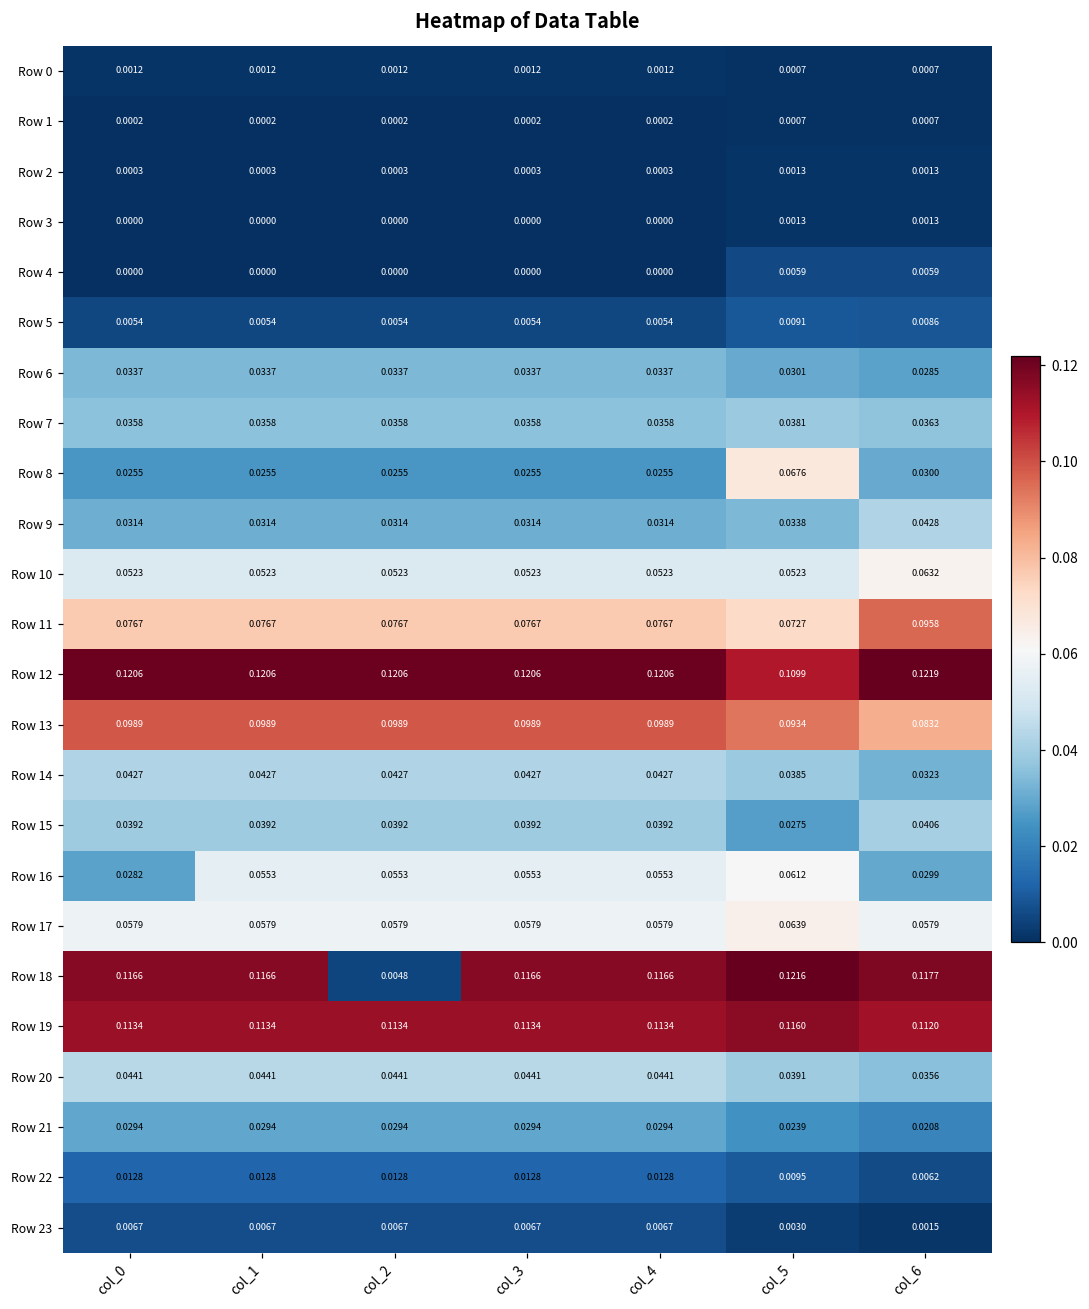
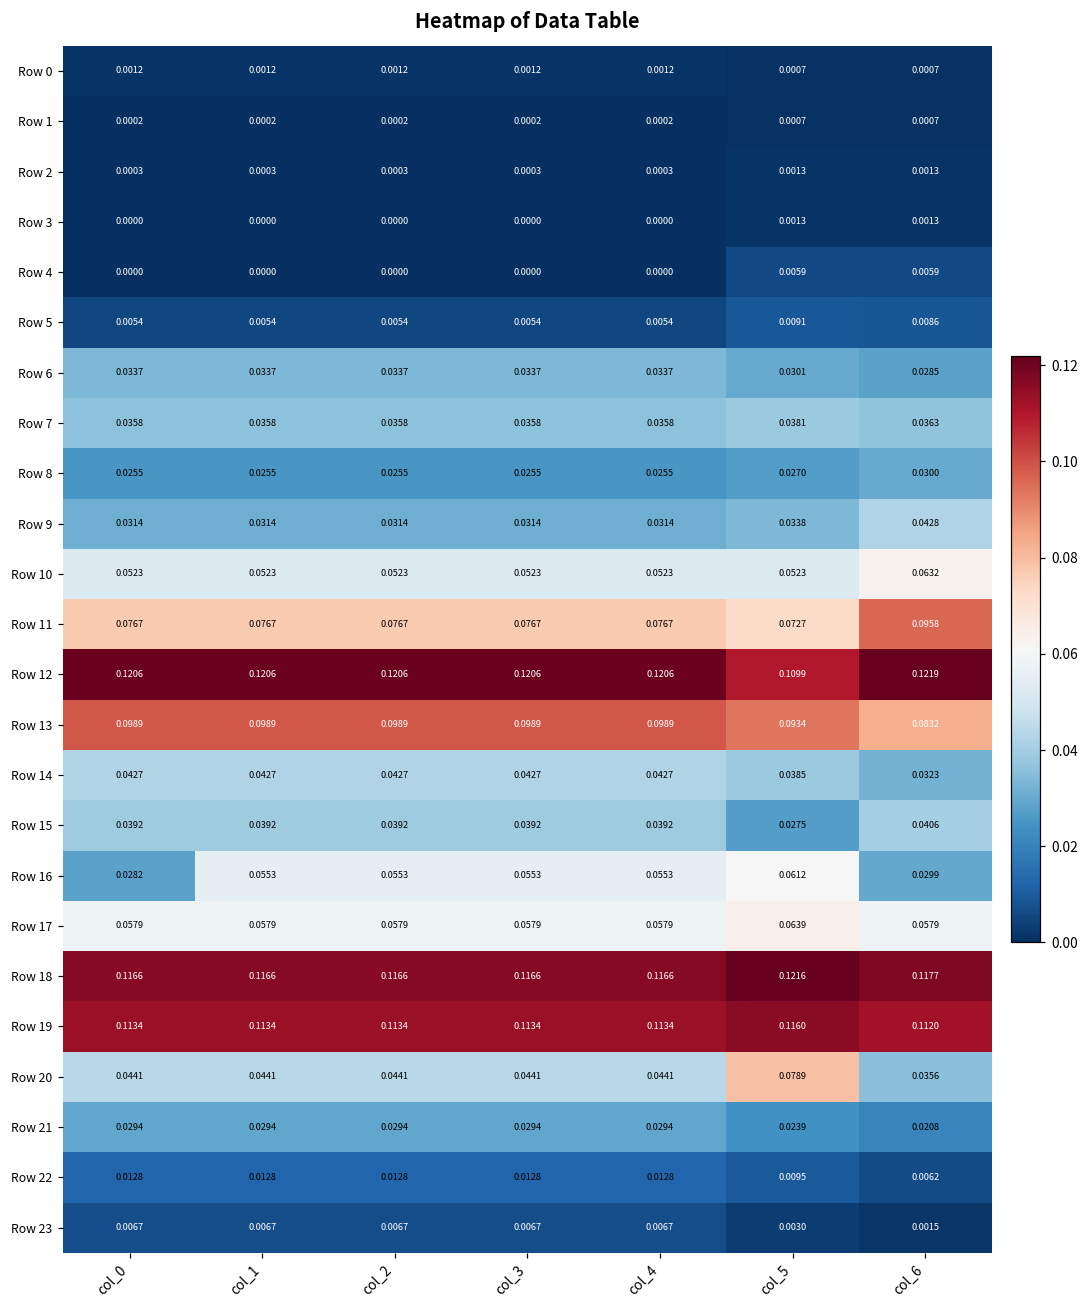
Row 8, col_5: 0.0676 -> 0.0270
Row 18, col_2: 0.0048 -> 0.1166
Row 20, col_5: 0.0391 -> 0.0789
